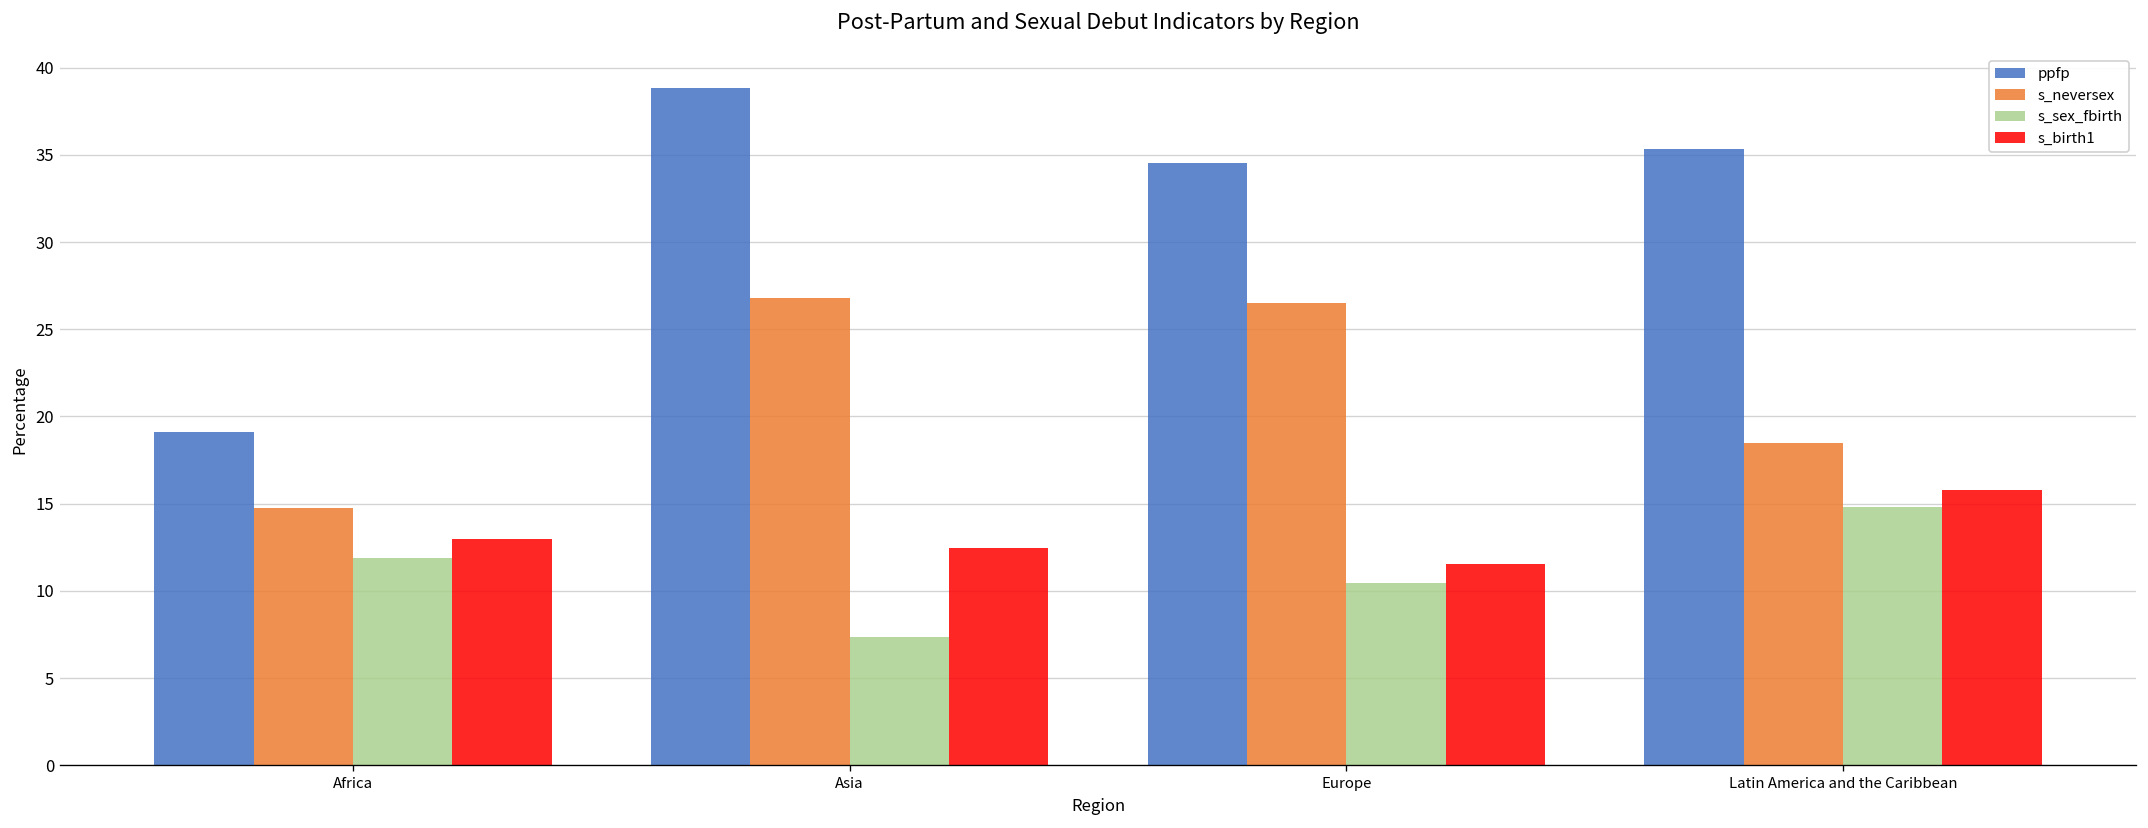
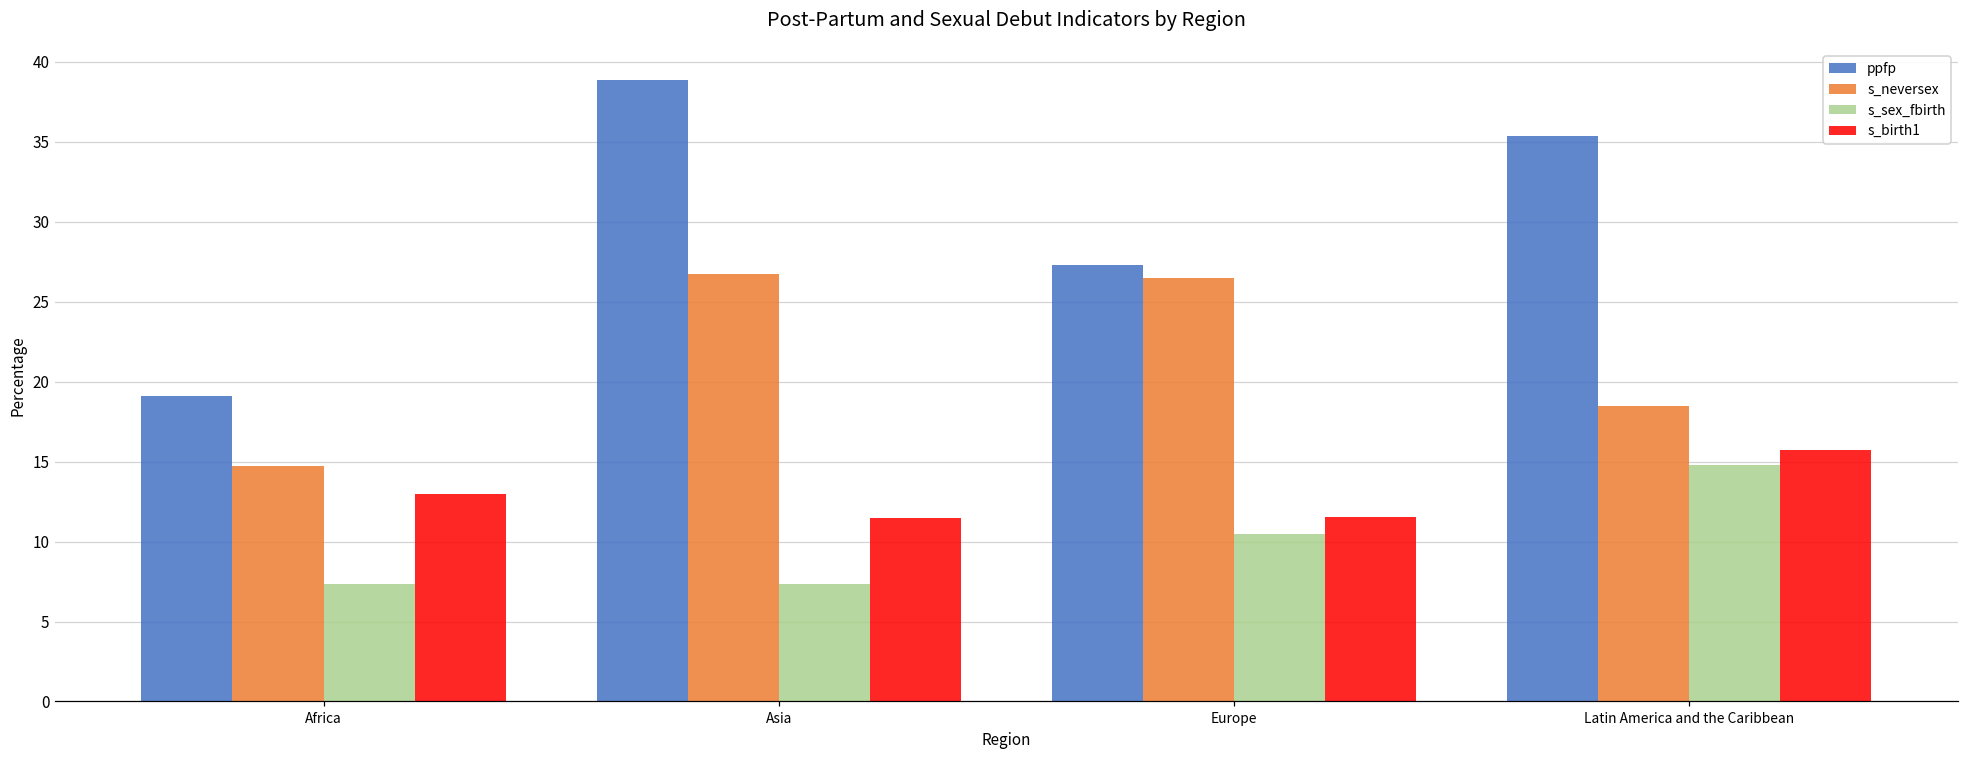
s_sex_fbirth, Africa: 11.9 -> 7.4
s_birth1, Asia: 12.4 -> 11.5
ppfp, Europe: 34.6 -> 27.3
